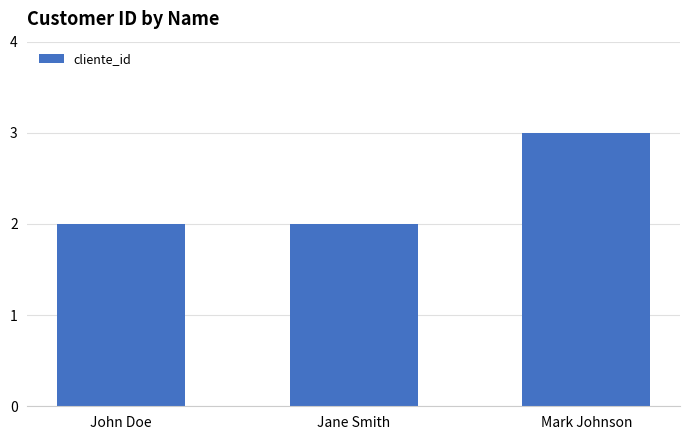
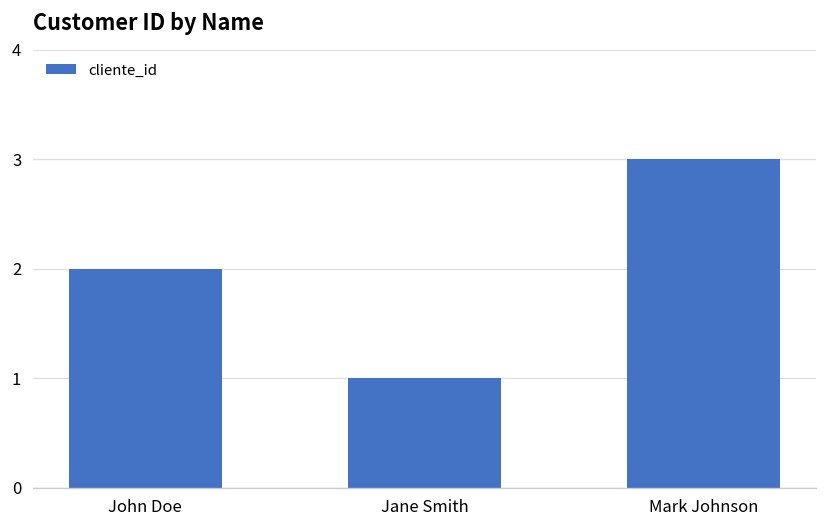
Jane Smith: 2 -> 1
